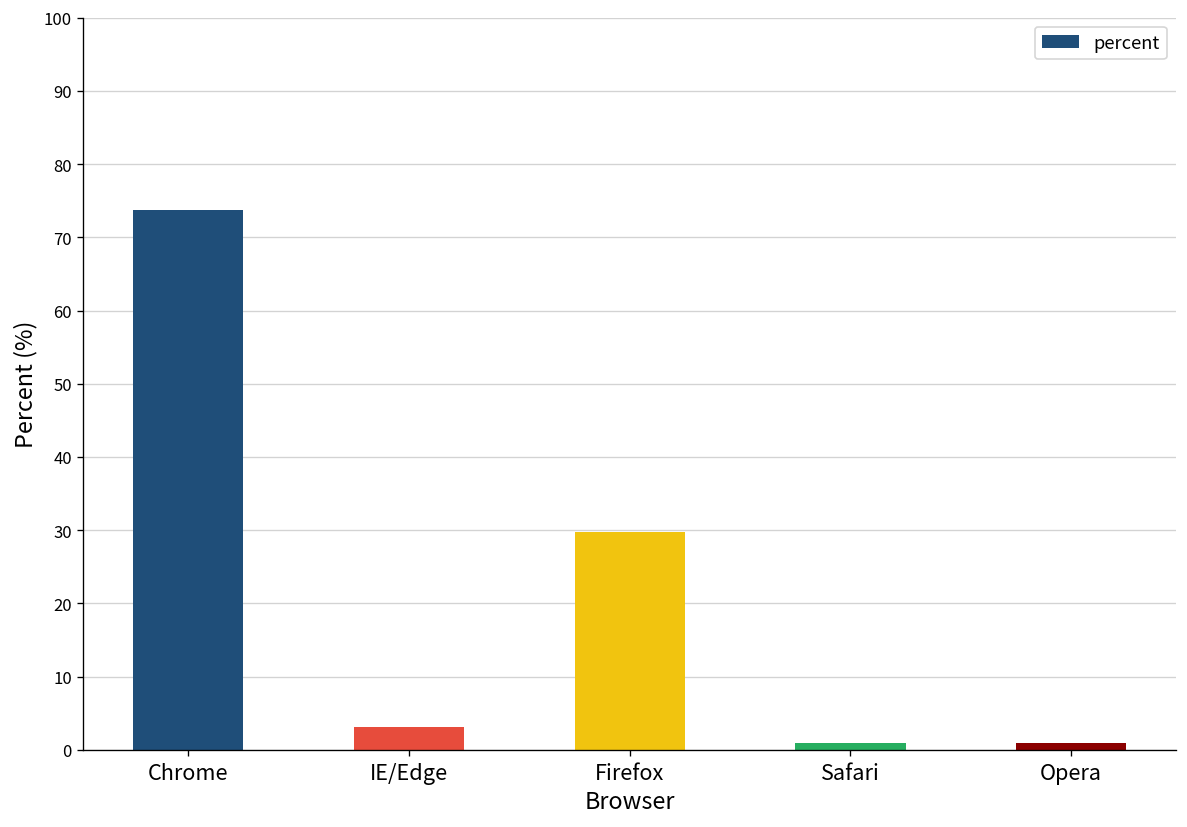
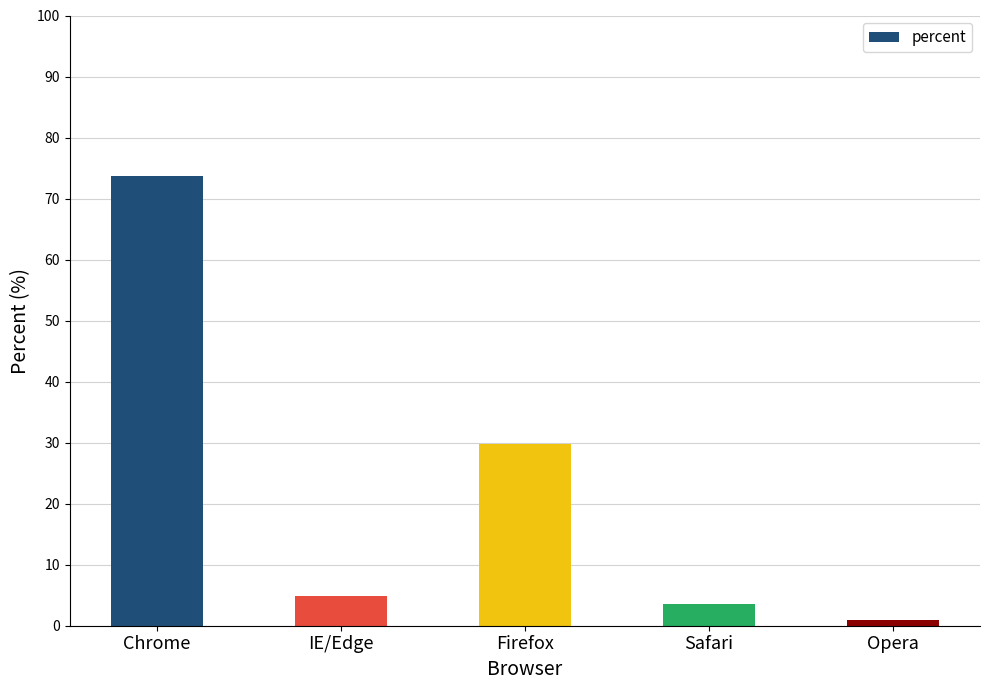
IE/Edge: 3 -> 5
Safari: 1 -> 4
